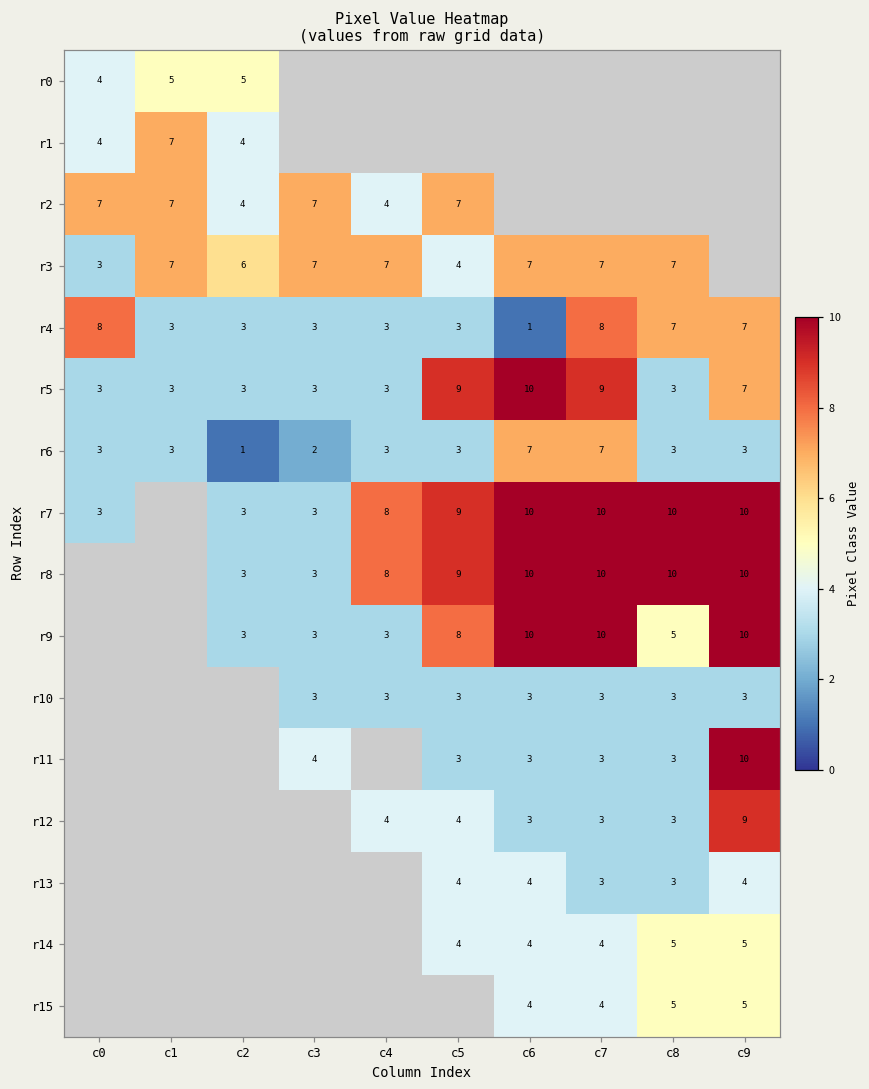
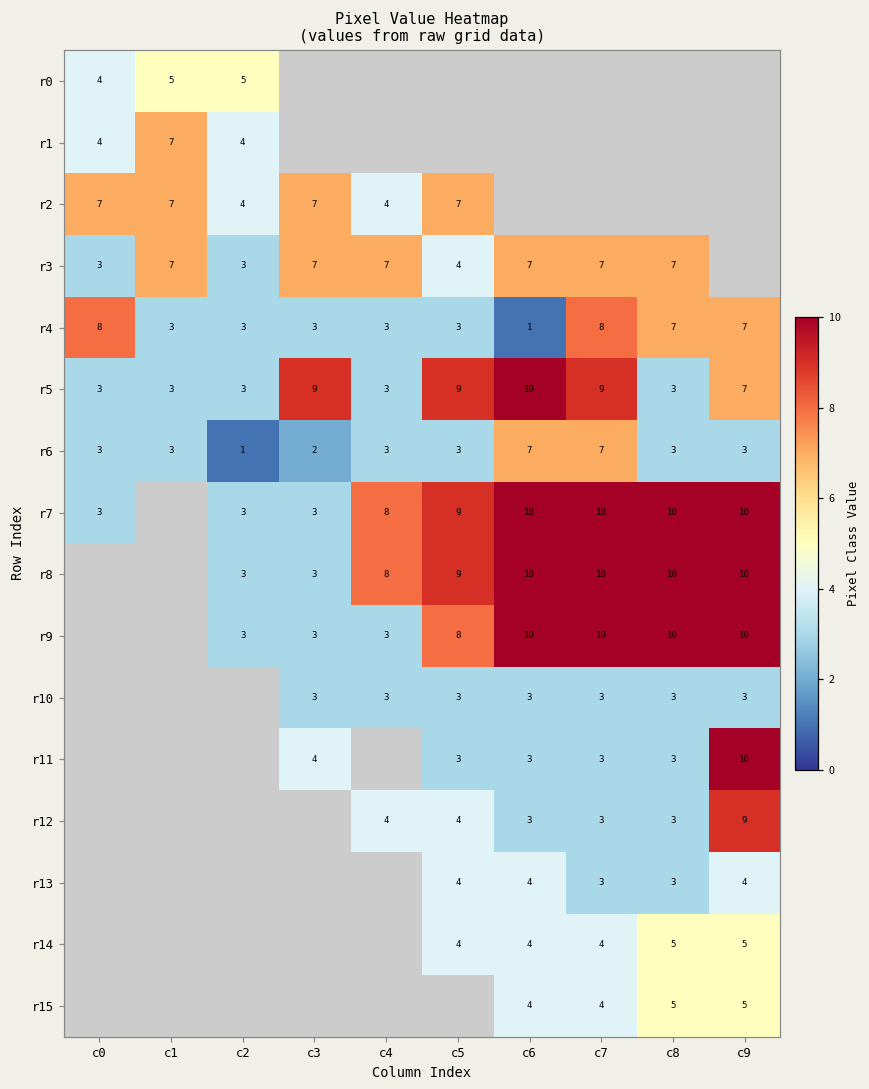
r3, c2: 6 -> 3
r5, c3: 3 -> 9
r9, c8: 5 -> 10
